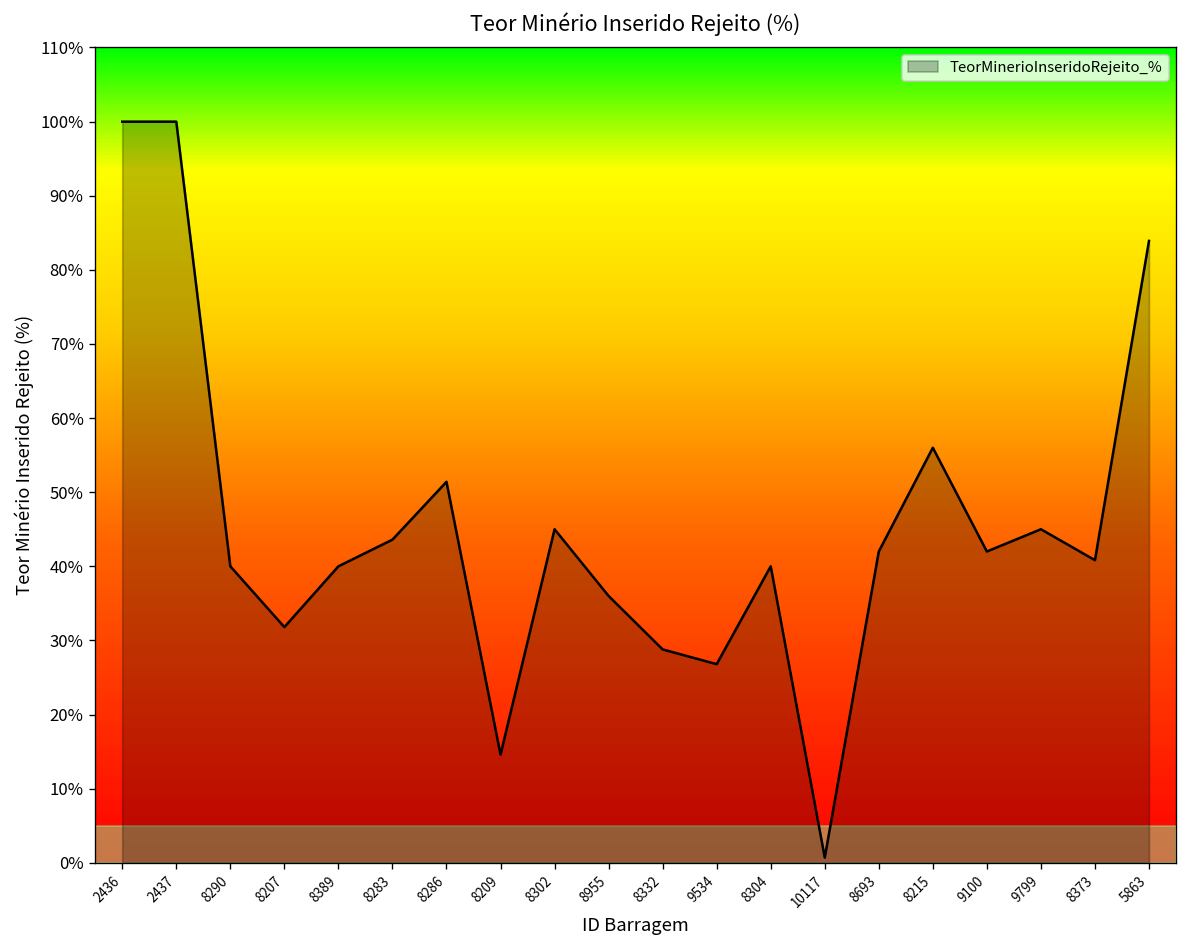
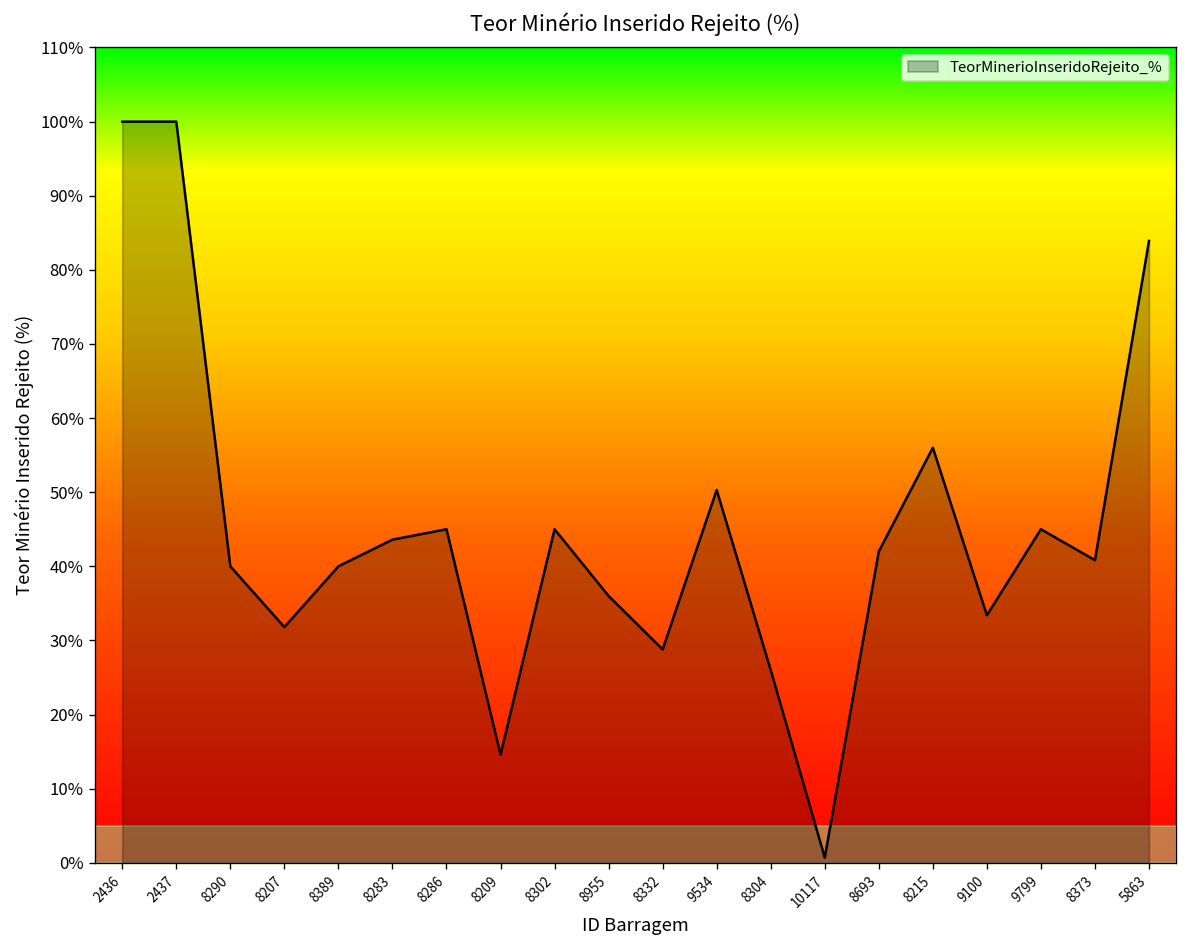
8286: 51% -> 45%
9534: 27% -> 50%
8304: 40% -> 26%
9100: 42% -> 33%
